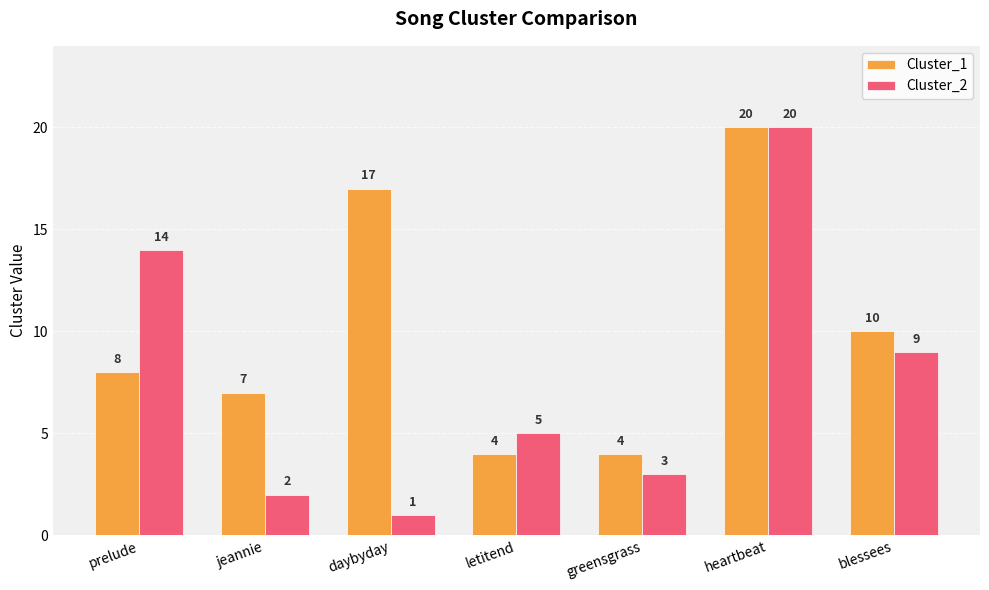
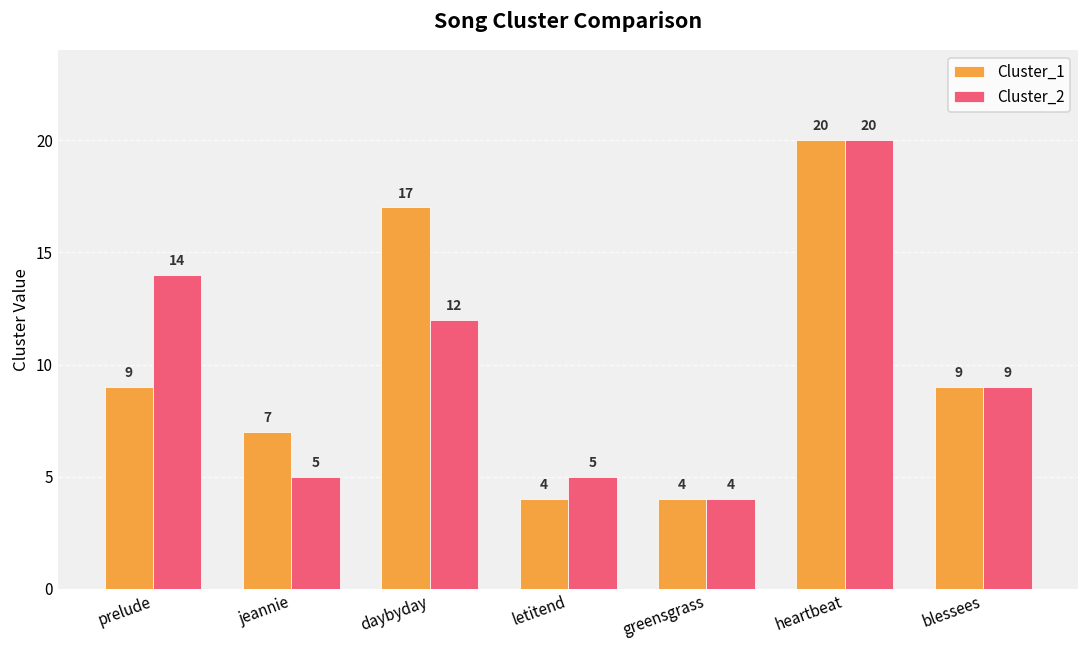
Cluster_1, prelude: 8 -> 9
Cluster_2, jeannie: 2 -> 5
Cluster_2, daybyday: 1 -> 12
Cluster_2, greensgrass: 3 -> 4
Cluster_1, blessees: 10 -> 9
